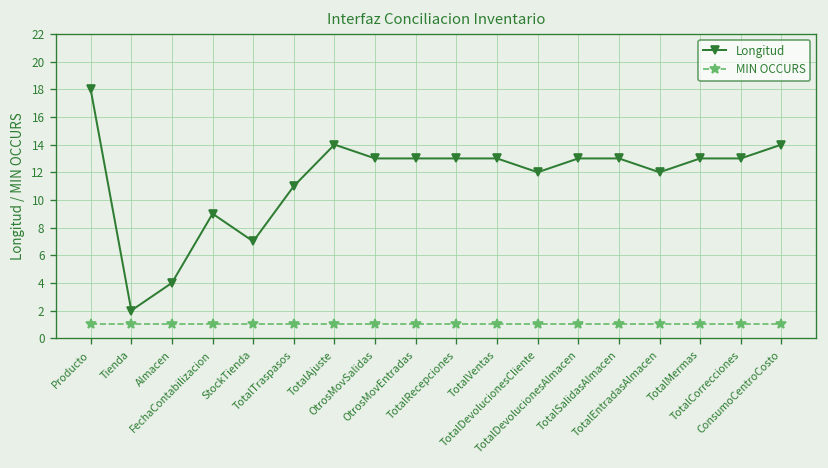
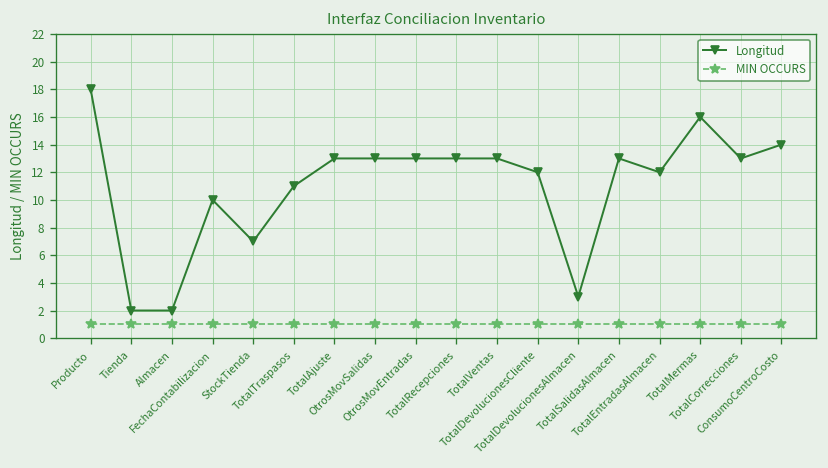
Longitud, Almacen: 4 -> 2
Longitud, FechaContabilizacion: 9 -> 10
Longitud, TotalAjuste: 14 -> 13
Longitud, TotalDevolucionesAlmacen: 13 -> 3
Longitud, TotalMermas: 13 -> 16
